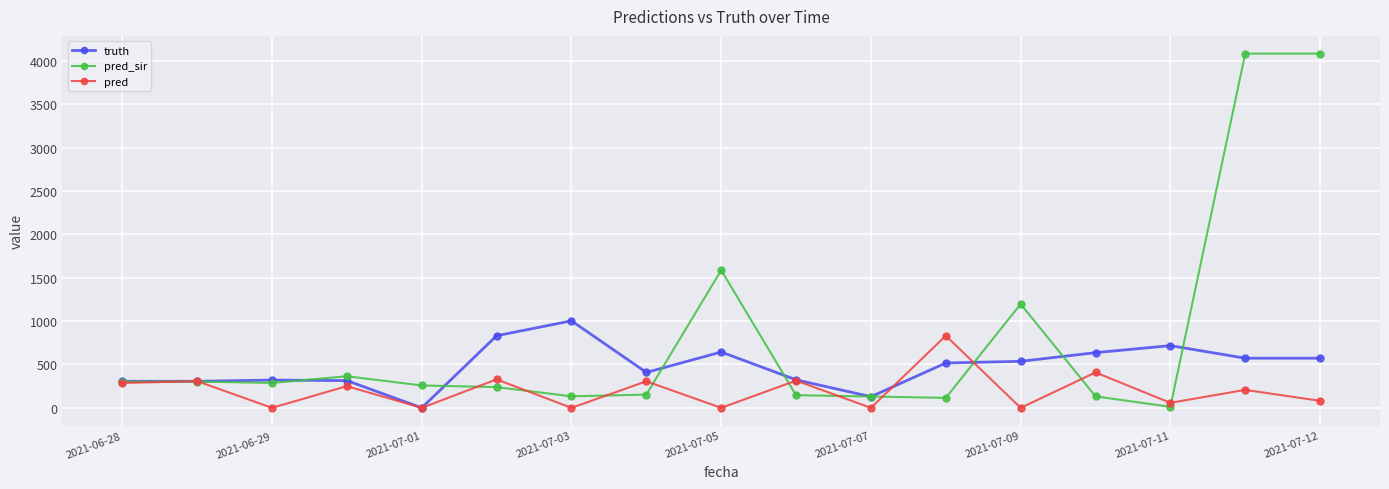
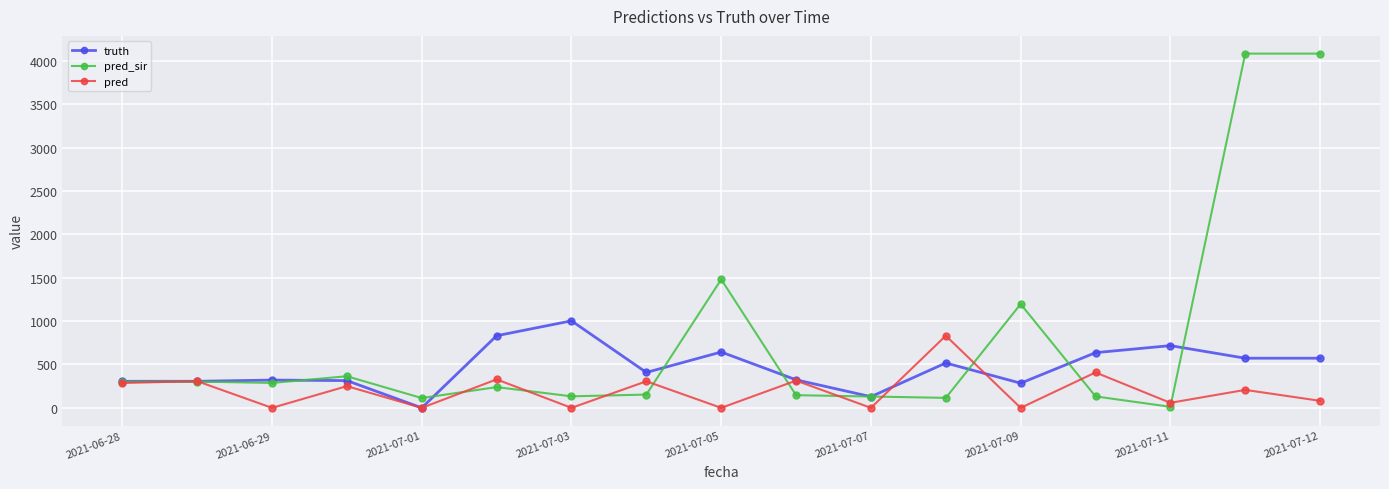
pred_sir, 2021-07-01: 300 -> 100
pred_sir, 2021-07-05: 1600 -> 1500
truth, 2021-07-09: 500 -> 300
